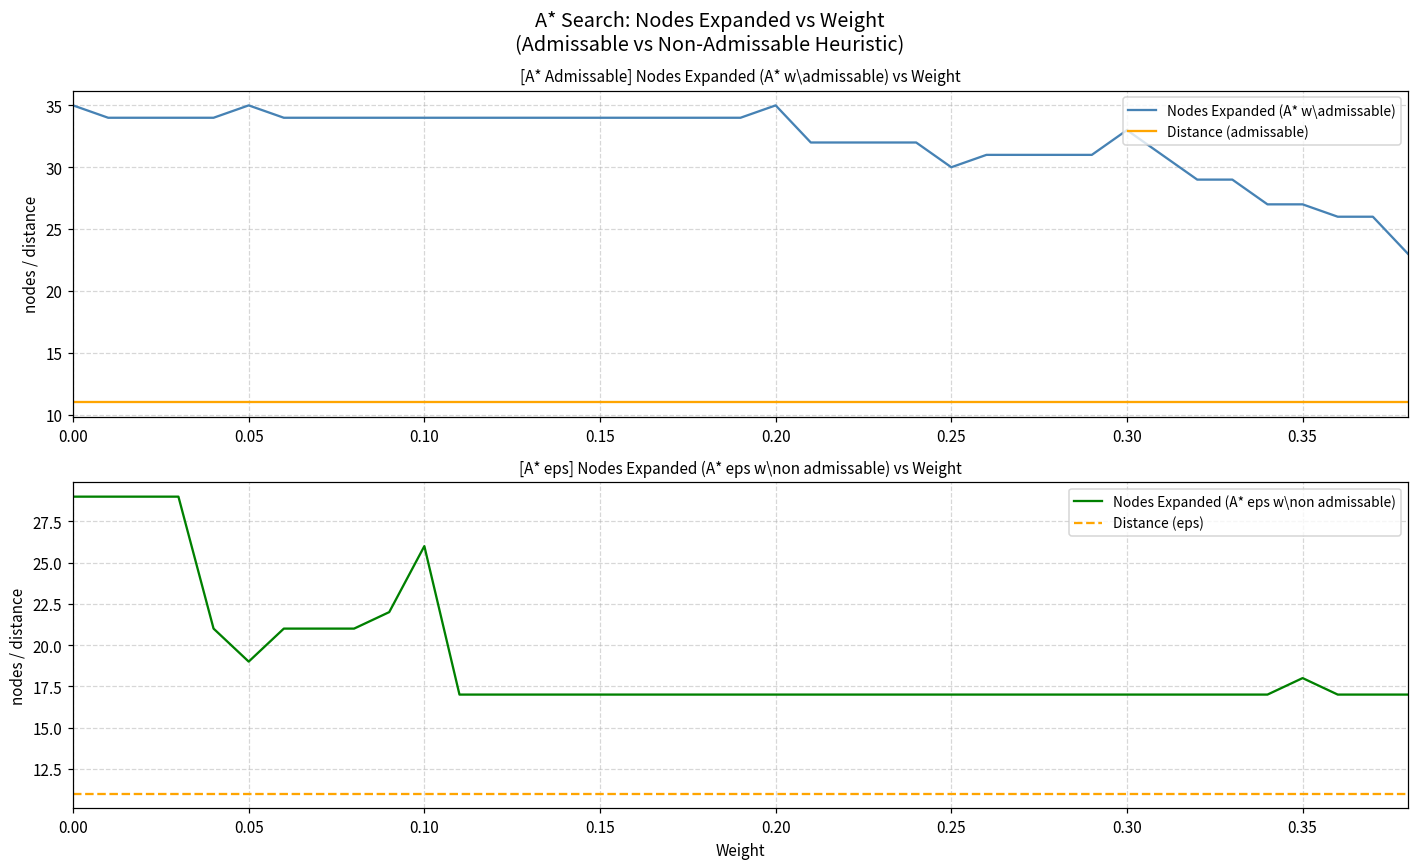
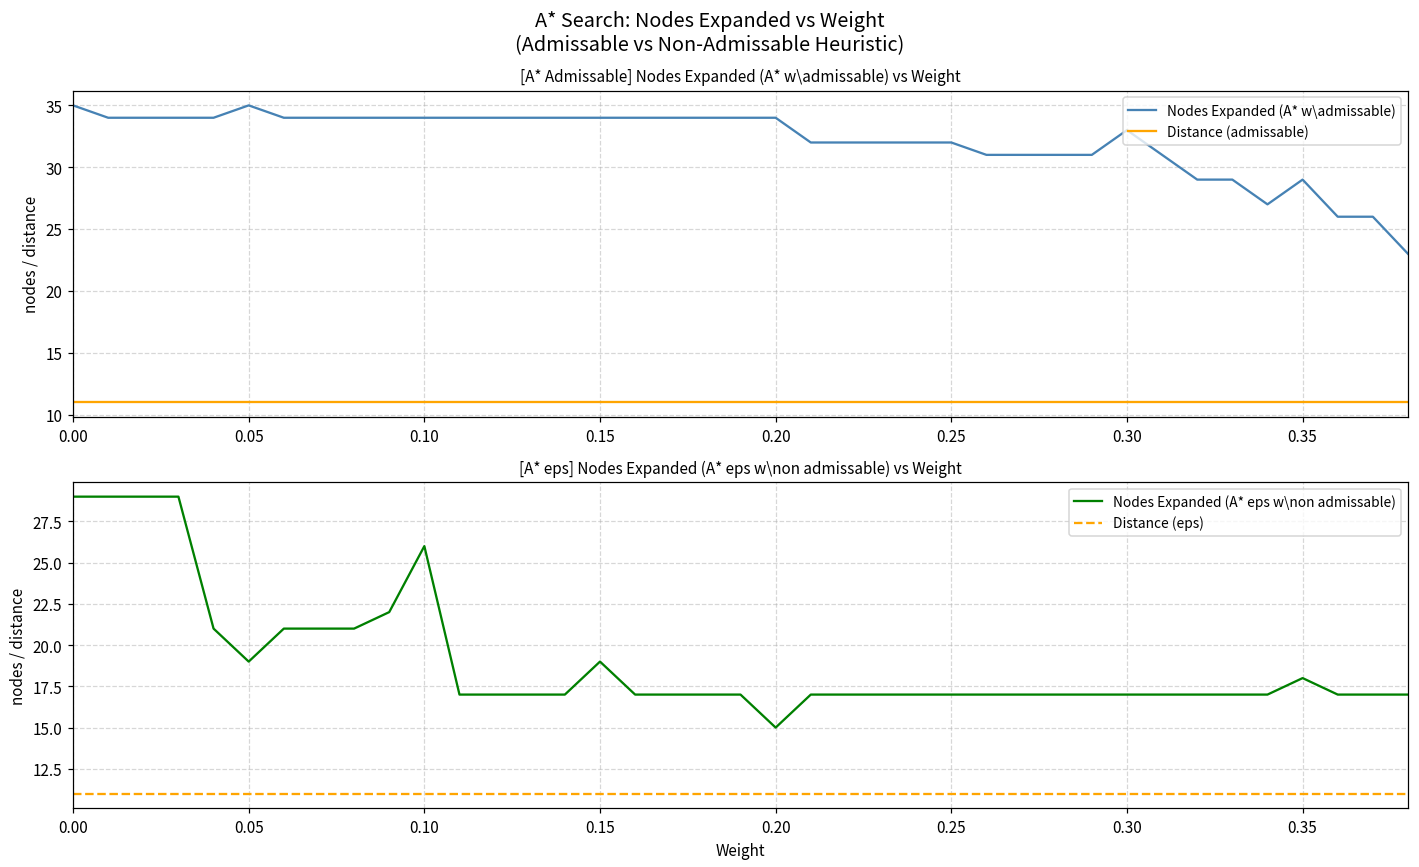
[A* Admissable] Nodes Expanded (A* w\admissable) vs Weight, Nodes Expanded (A* w\admissable), 0.20: 35 -> 34
[A* Admissable] Nodes Expanded (A* w\admissable) vs Weight, Nodes Expanded (A* w\admissable), 0.25: 30 -> 32
[A* Admissable] Nodes Expanded (A* w\admissable) vs Weight, Nodes Expanded (A* w\admissable), 0.35: 27 -> 29
[A* eps] Nodes Expanded (A* eps w\non admissable) vs Weight, Nodes Expanded (A* eps w\non admissable), 0.15: 17 -> 19
[A* eps] Nodes Expanded (A* eps w\non admissable) vs Weight, Nodes Expanded (A* eps w\non admissable), 0.20: 17 -> 15
